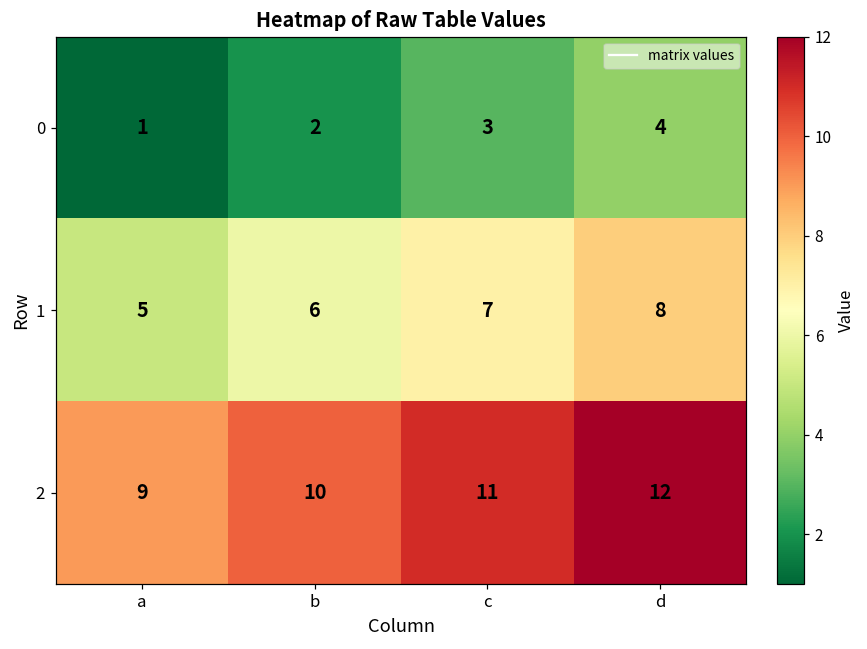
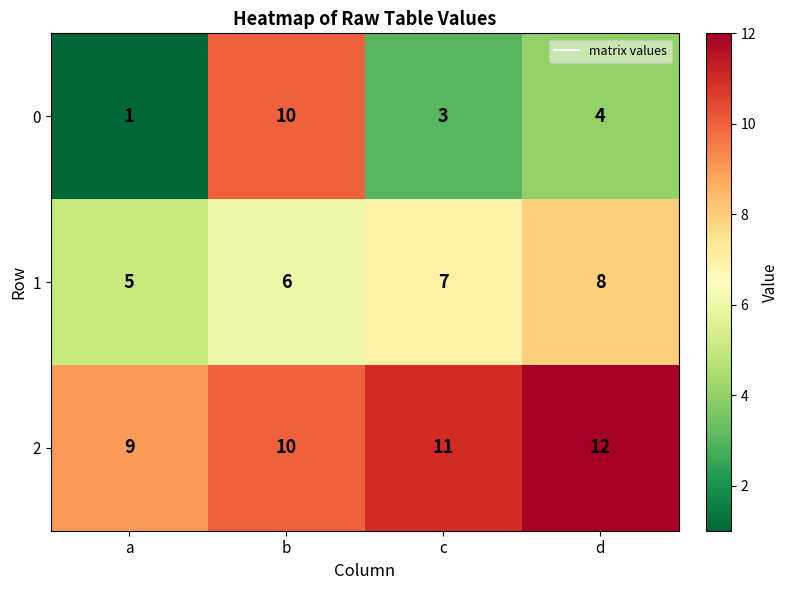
0, b: 2 -> 10
